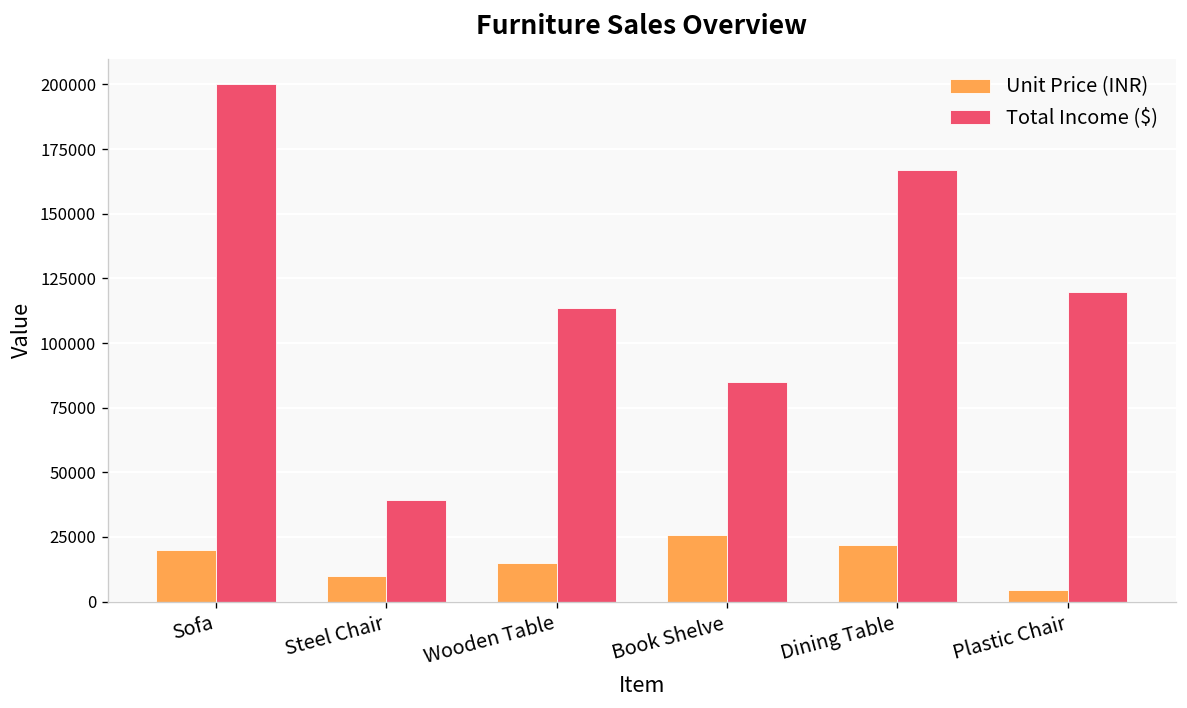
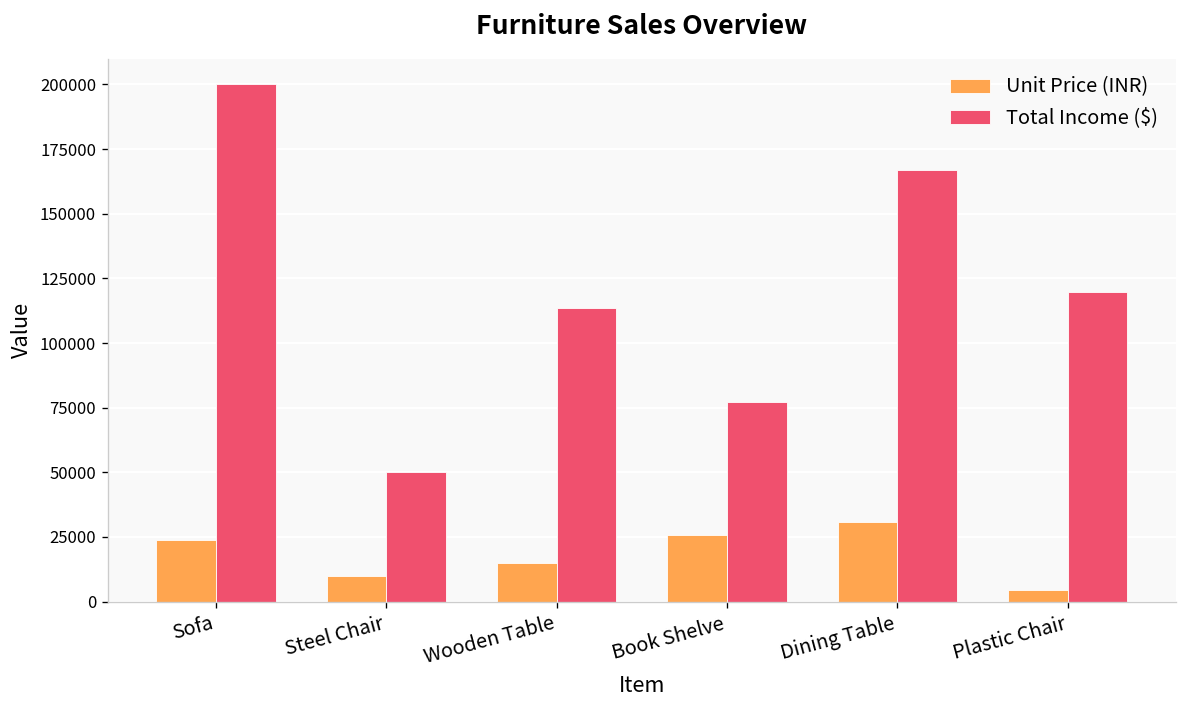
Unit Price (INR), Sofa: 20000 -> 24000
Total Income ($), Steel Chair: 39000 -> 50000
Total Income ($), Book Shelve: 85000 -> 77000
Unit Price (INR), Dining Table: 22000 -> 31000
